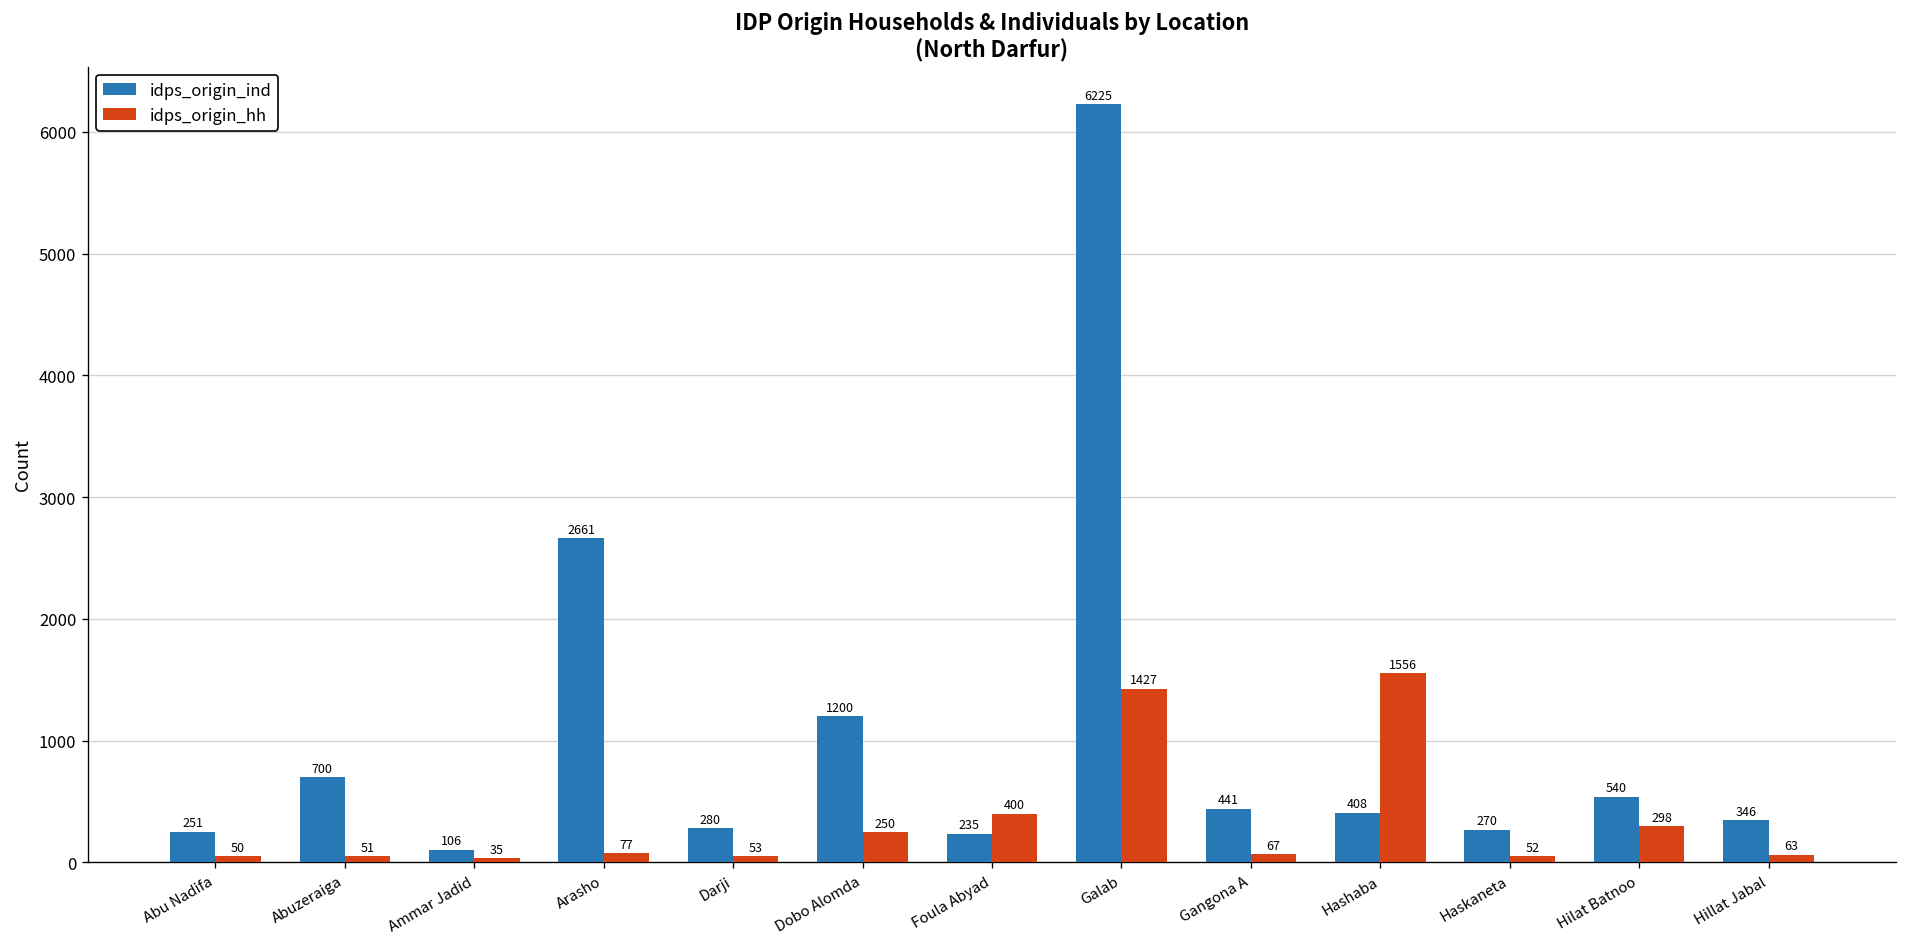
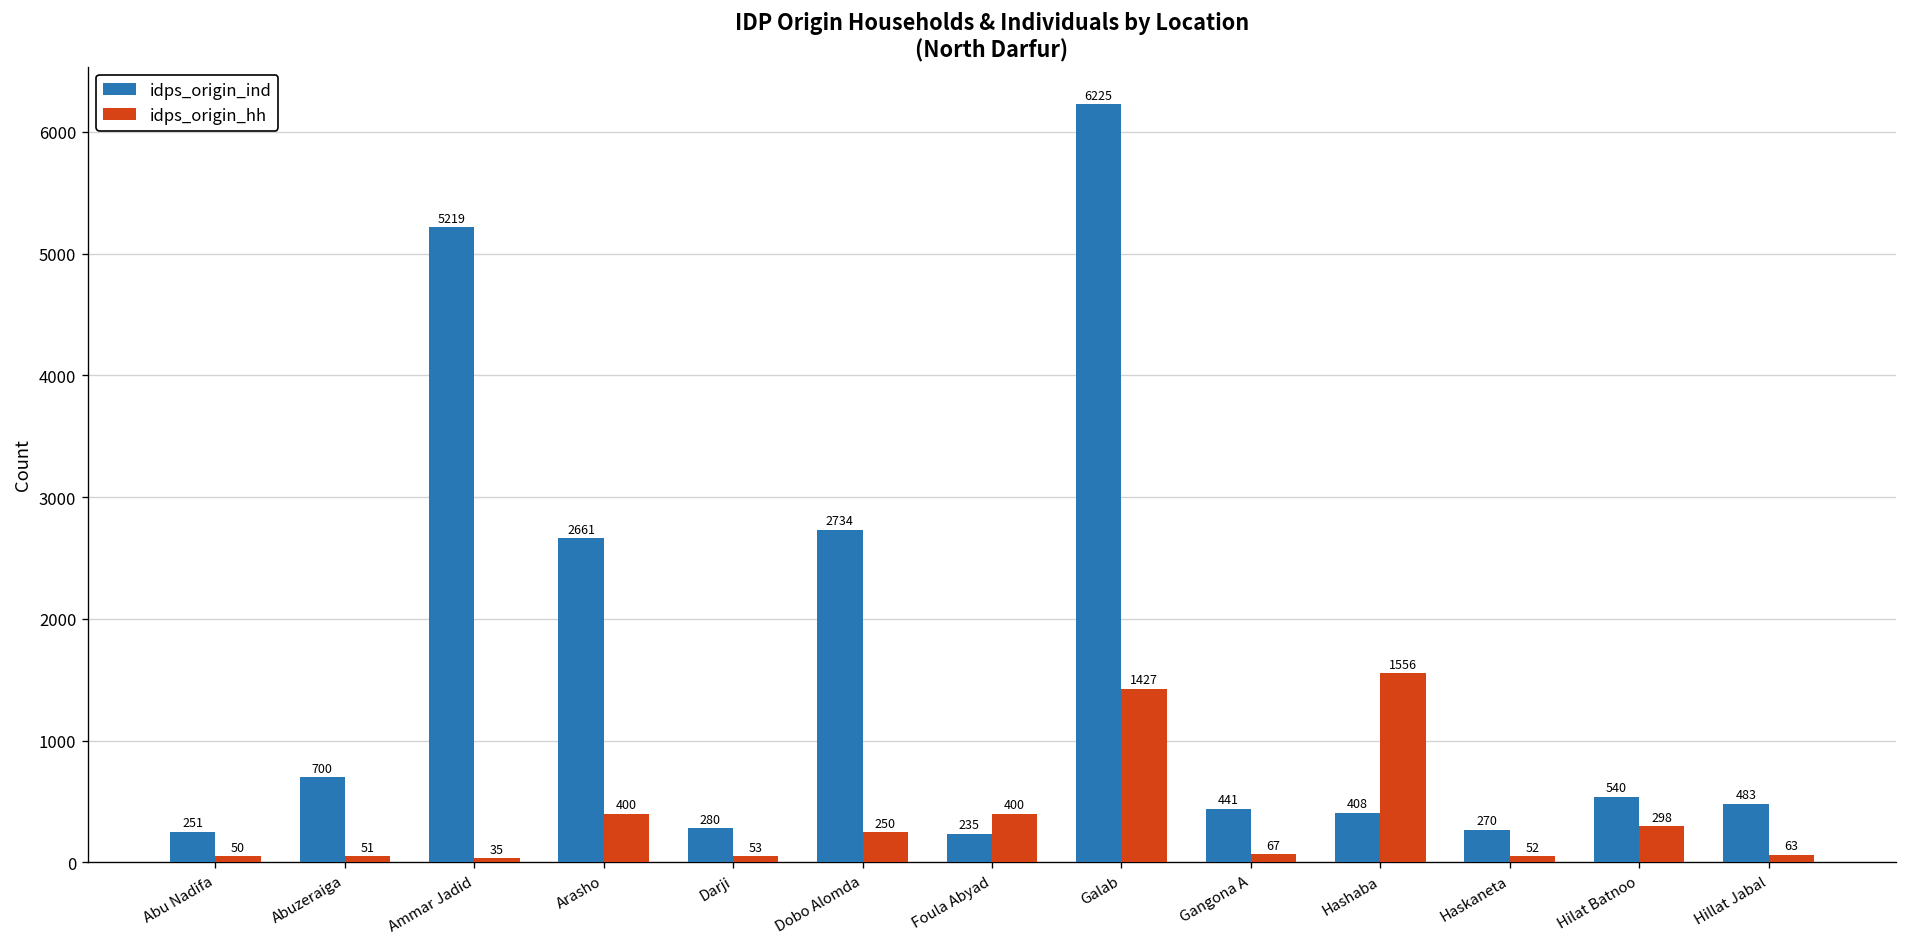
idps_origin_ind, Ammar Jadid: 106 -> 5219
idps_origin_hh, Arasho: 77 -> 400
idps_origin_ind, Dobo Alomda: 1200 -> 2734
idps_origin_ind, Hillat Jabal: 346 -> 483
